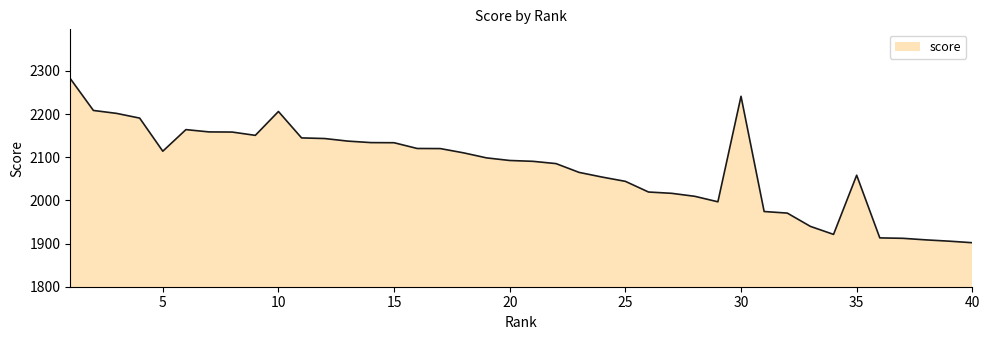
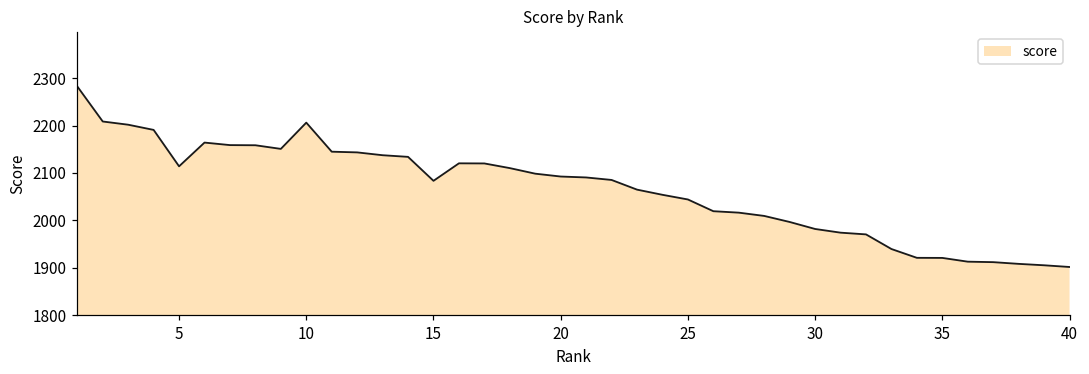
15: 2130 -> 2080
30: 2240 -> 1980
35: 2060 -> 1920
